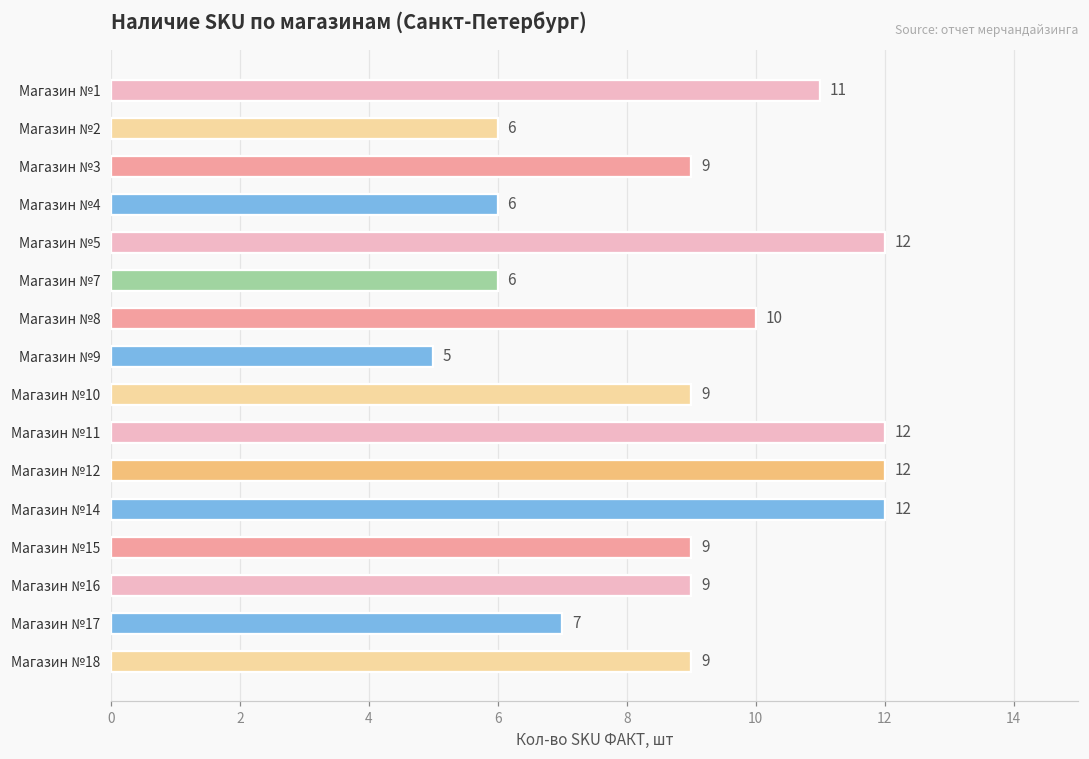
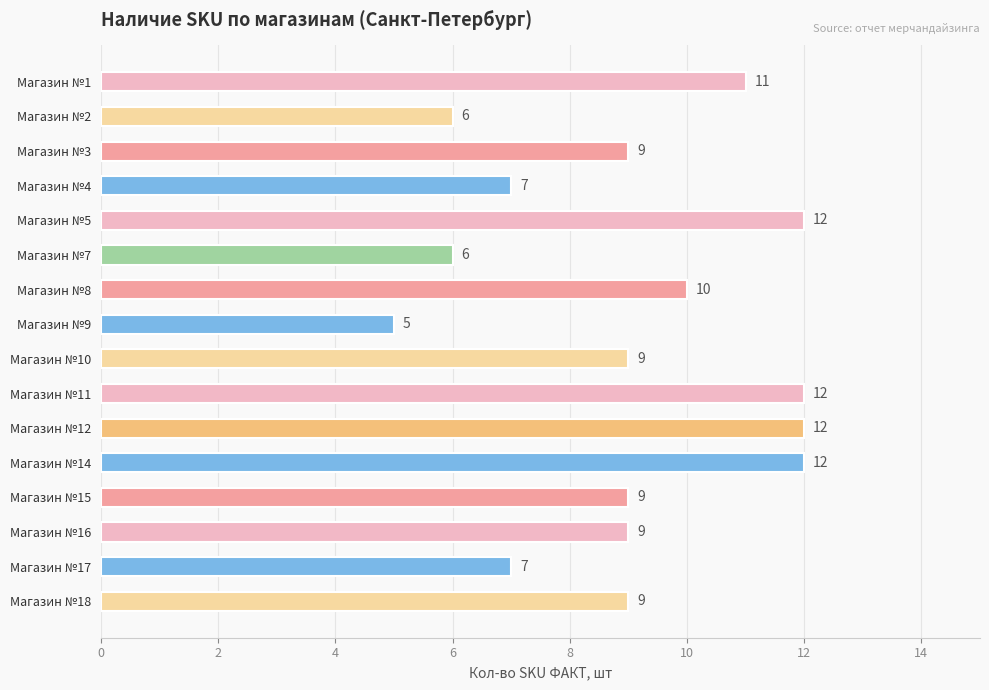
Магазин №4: 6 -> 7
